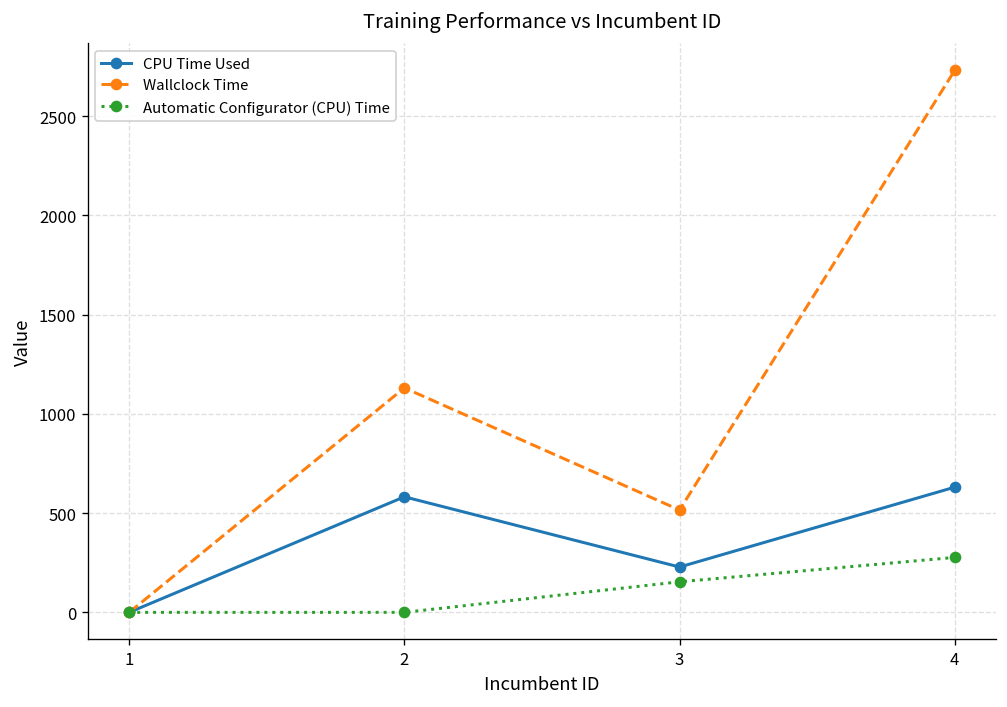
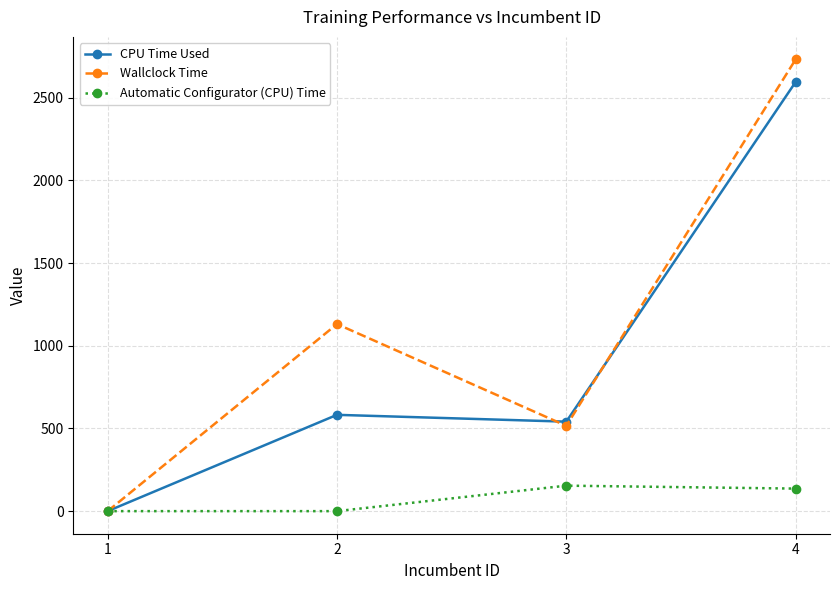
CPU Time Used, 3: 230 -> 540
CPU Time Used, 4: 630 -> 2590
Automatic Configurator (CPU) Time, 4: 280 -> 140
